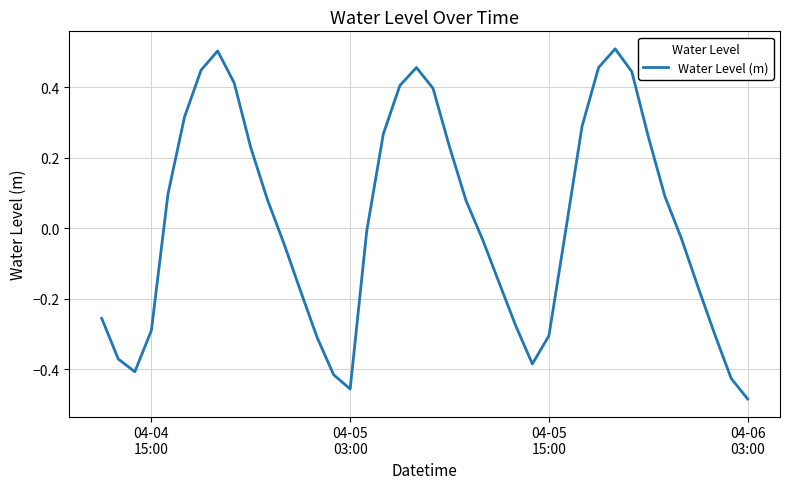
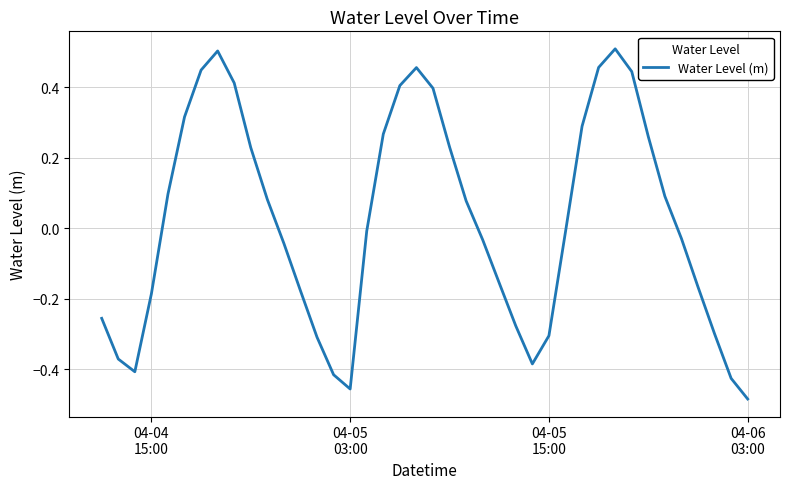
04-04 15:00: -0.29 -> -0.19
